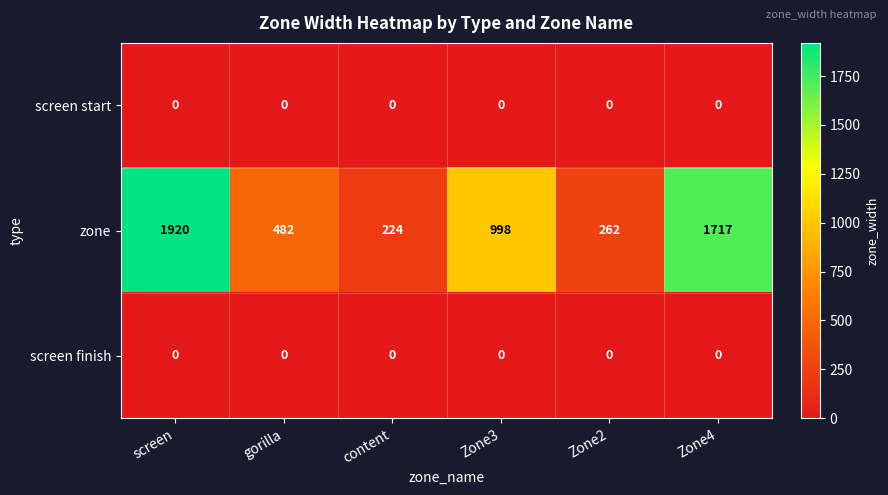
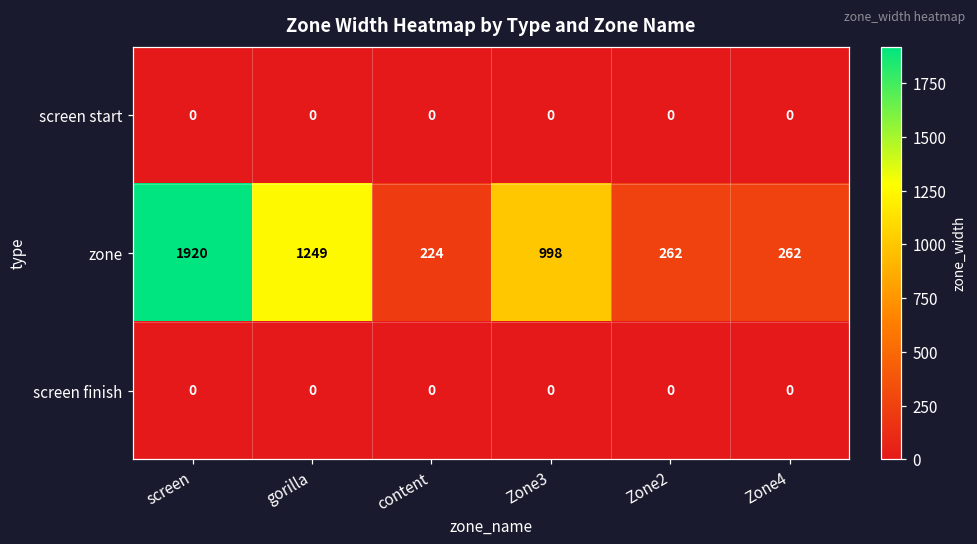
zone, gorilla: 482 -> 1249
zone, Zone4: 1717 -> 262
